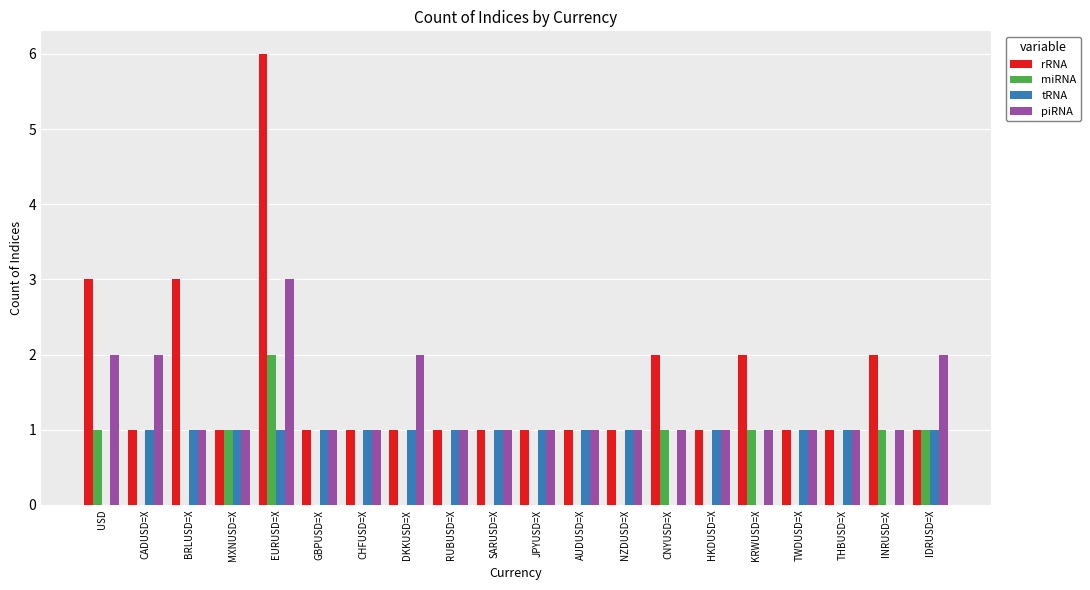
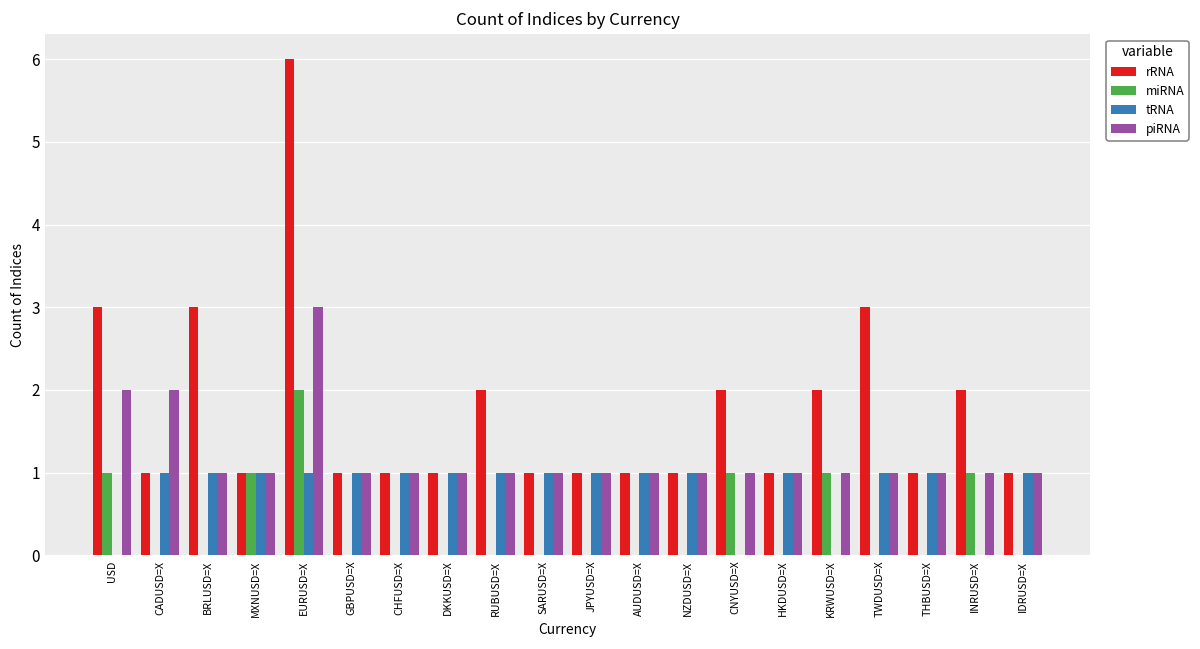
piRNA, DKKUSD=X: 2 -> 1
rRNA, RUBUSD=X: 1 -> 2
rRNA, TWDUSD=X: 1 -> 3
miRNA, IDRUSD=X: 1 -> 0
piRNA, IDRUSD=X: 2 -> 1
